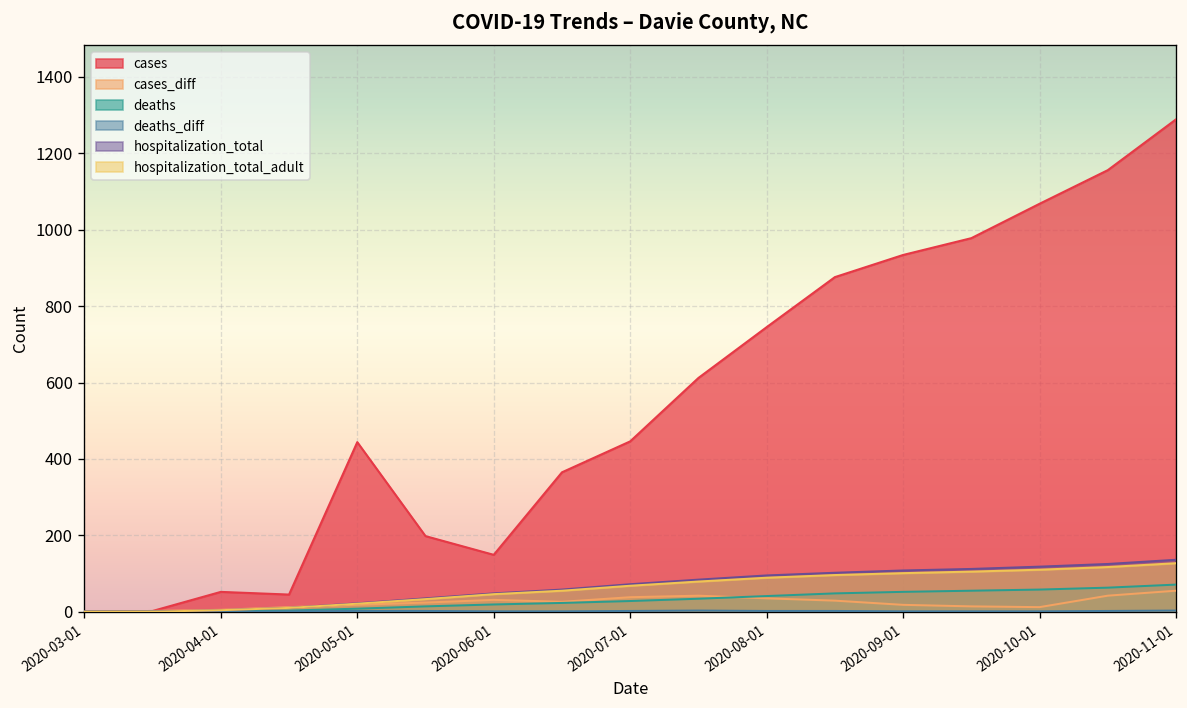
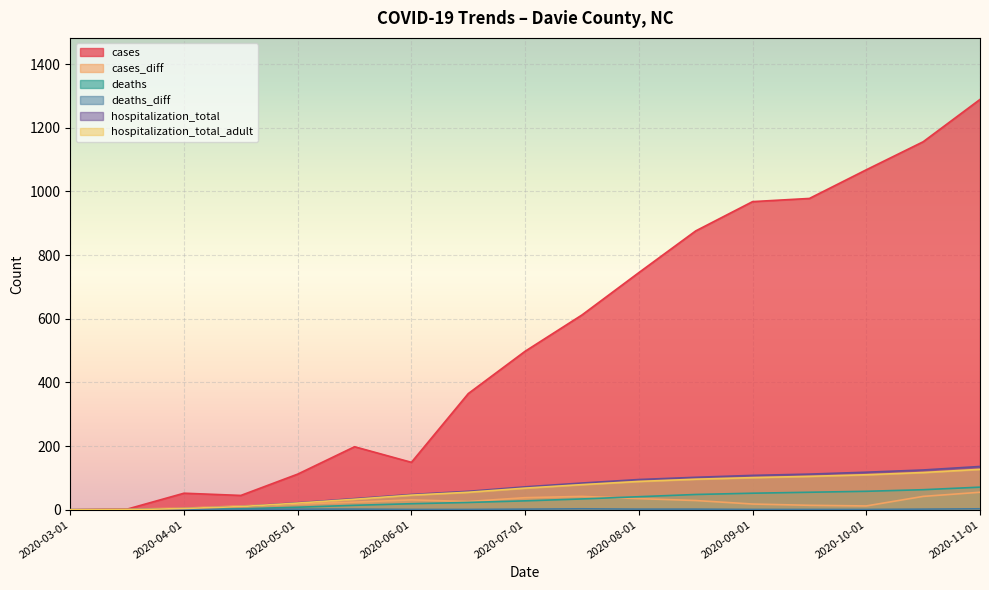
cases, 2020-05-01: 440 -> 110
cases, 2020-07-01: 450 -> 500
cases, 2020-09-01: 930 -> 970
